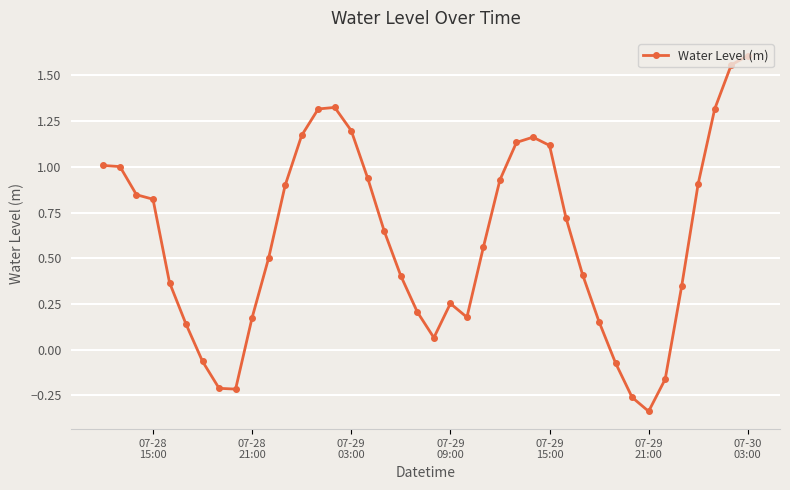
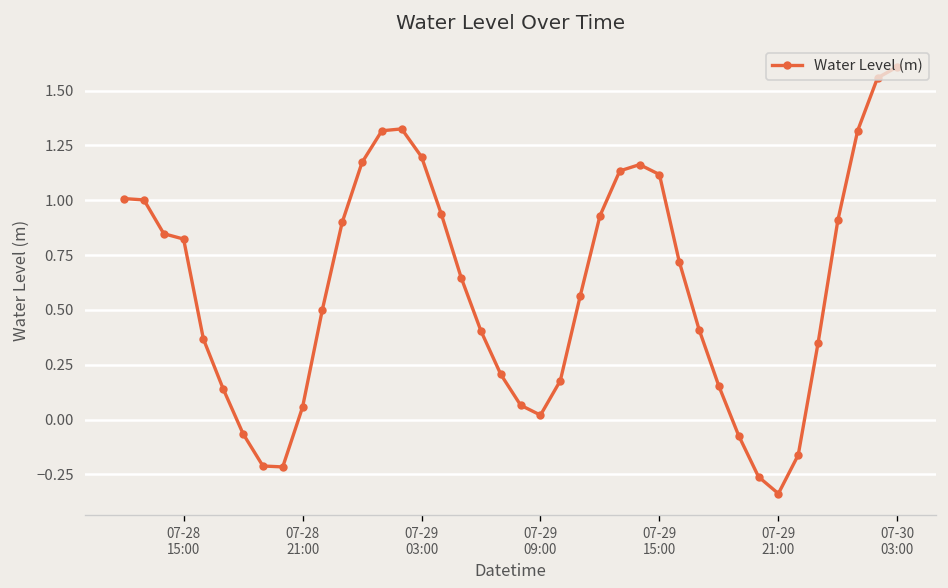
07-28 21:00: 0.18 -> 0.06
07-29 09:00: 0.25 -> 0.02
